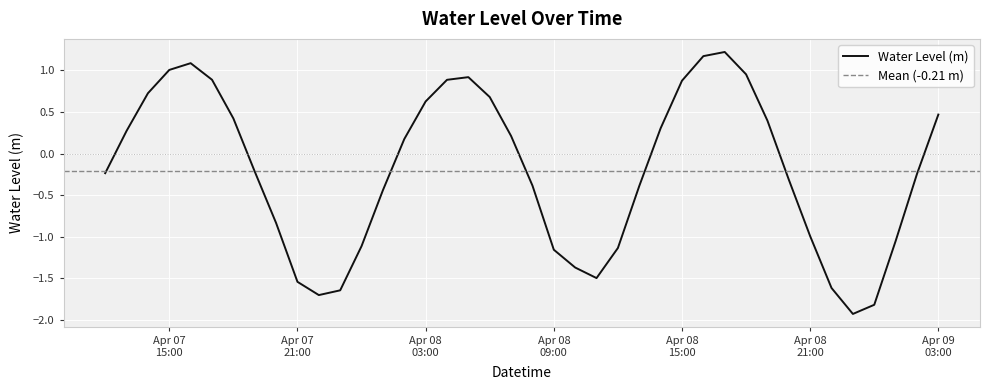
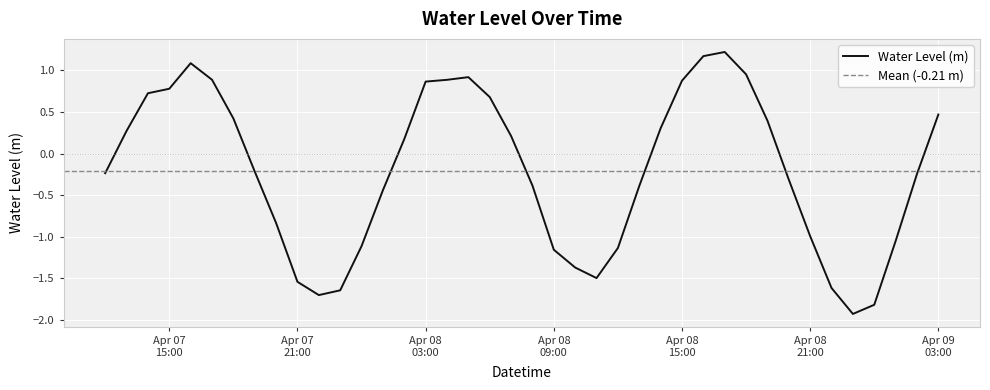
Apr 07 15:00: 1.0 -> 0.8
Apr 08 03:00: 0.6 -> 0.9
